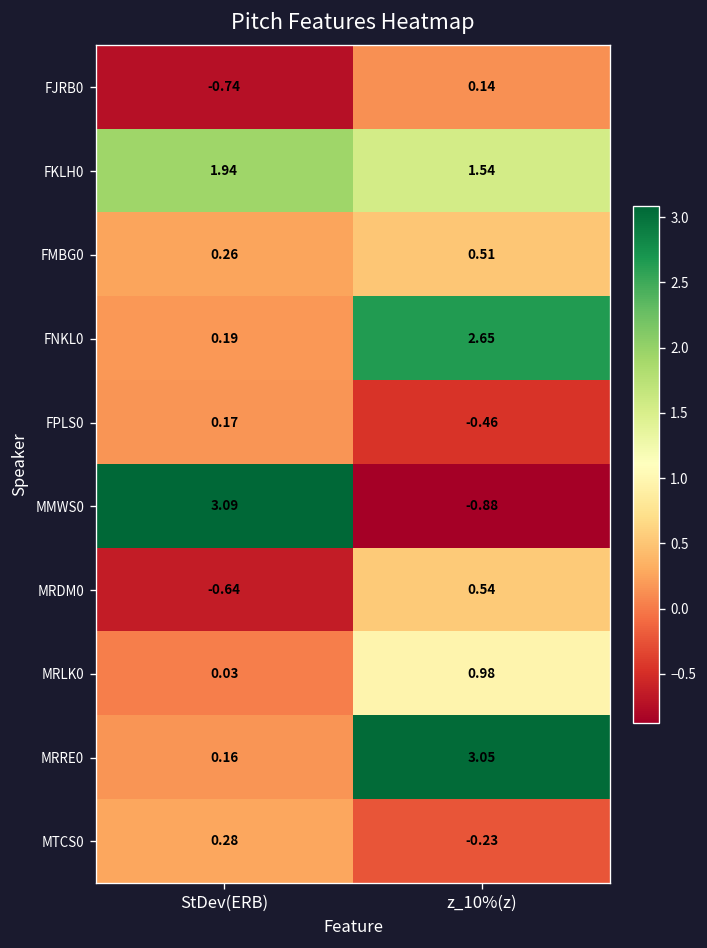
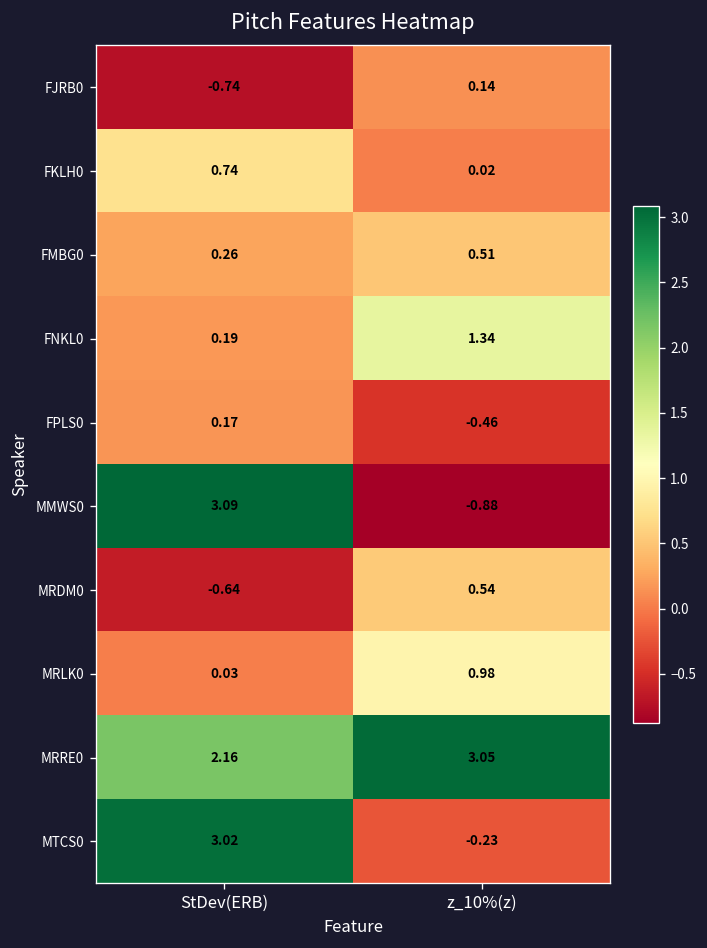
FKLH0, StDev(ERB): 1.94 -> 0.74
FKLH0, z_10%(z): 1.54 -> 0.02
FNKL0, z_10%(z): 2.65 -> 1.34
MRRE0, StDev(ERB): 0.16 -> 2.16
MTCS0, StDev(ERB): 0.28 -> 3.02
